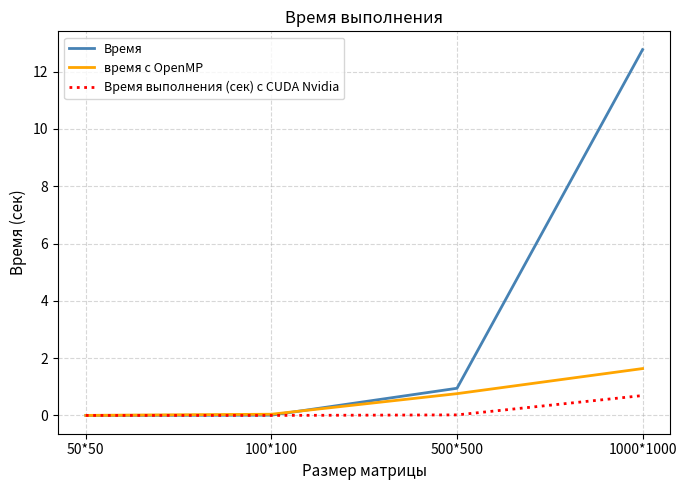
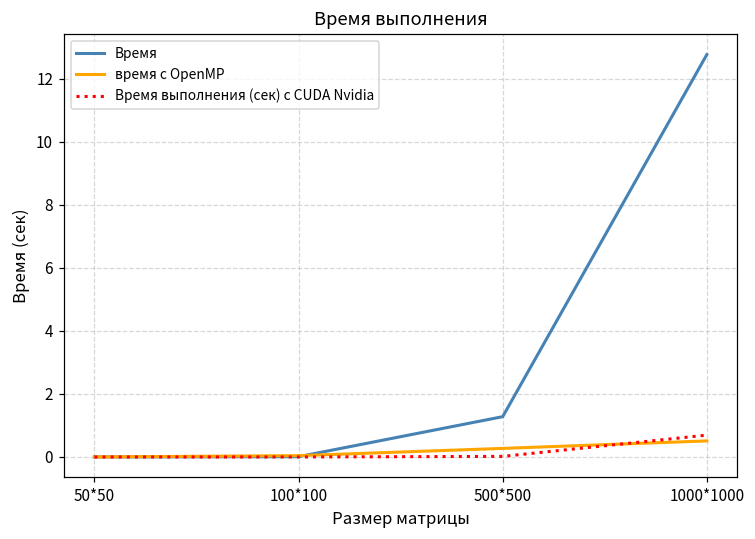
Время, 500*500: 0.9 -> 1.3
время с OpenMP, 500*500: 0.8 -> 0.3
время с OpenMP, 1000*1000: 1.6 -> 0.5
